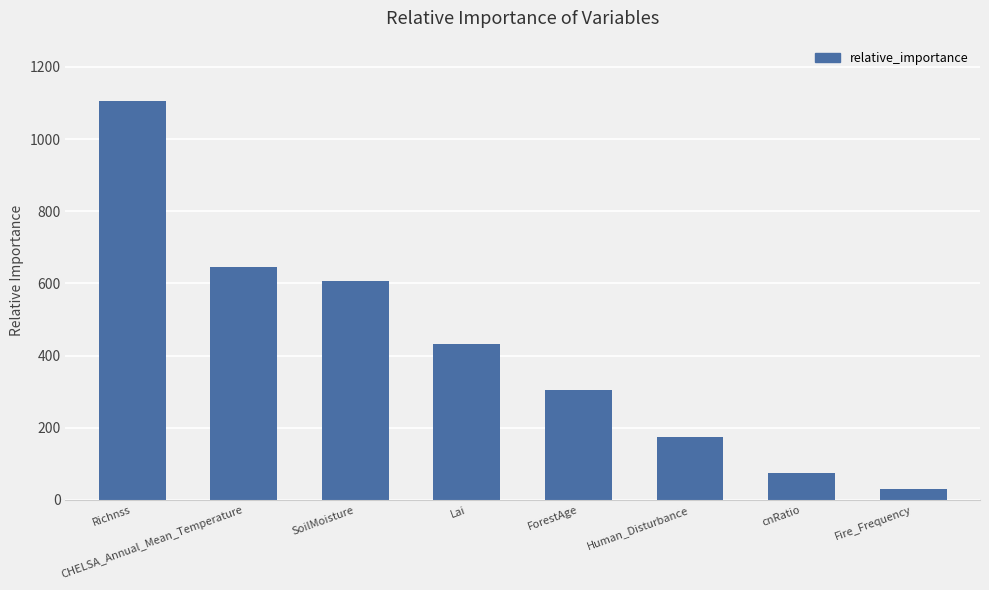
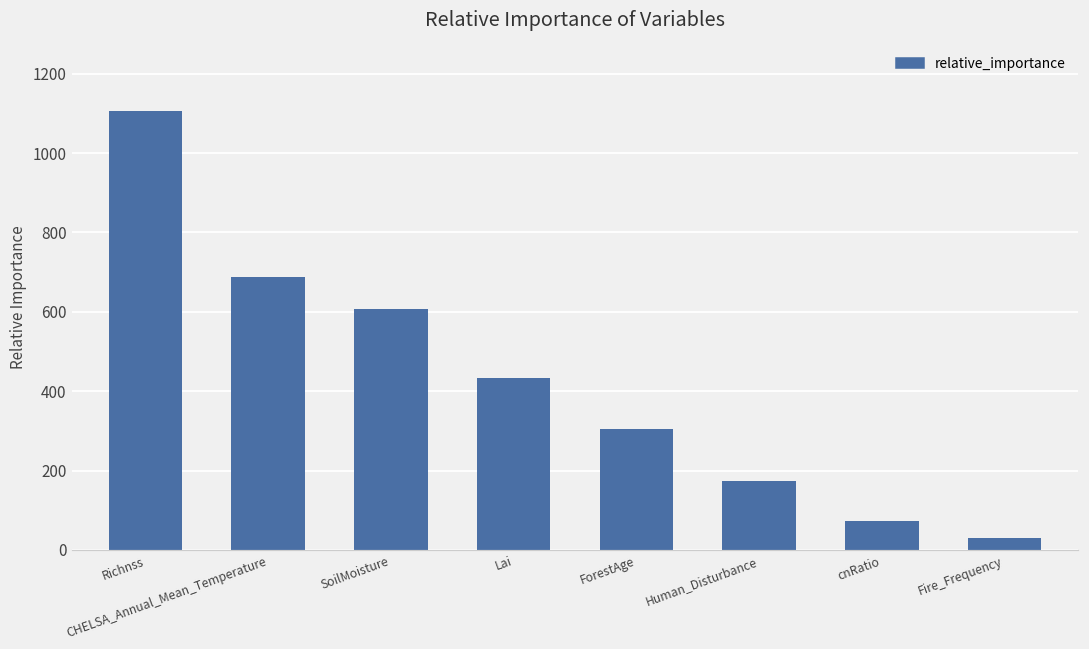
CHELSA_Annual_Mean_Temperature: 650 -> 690
